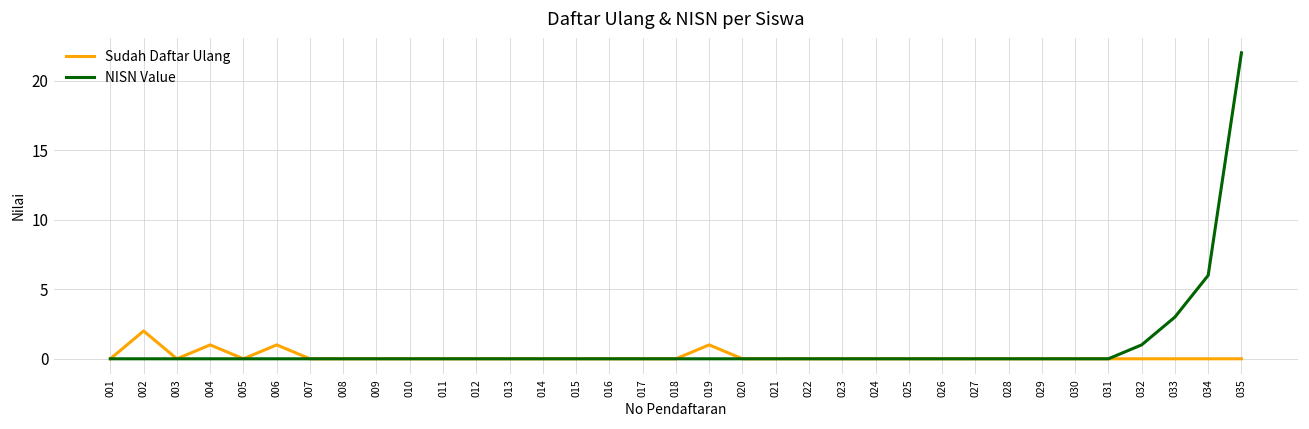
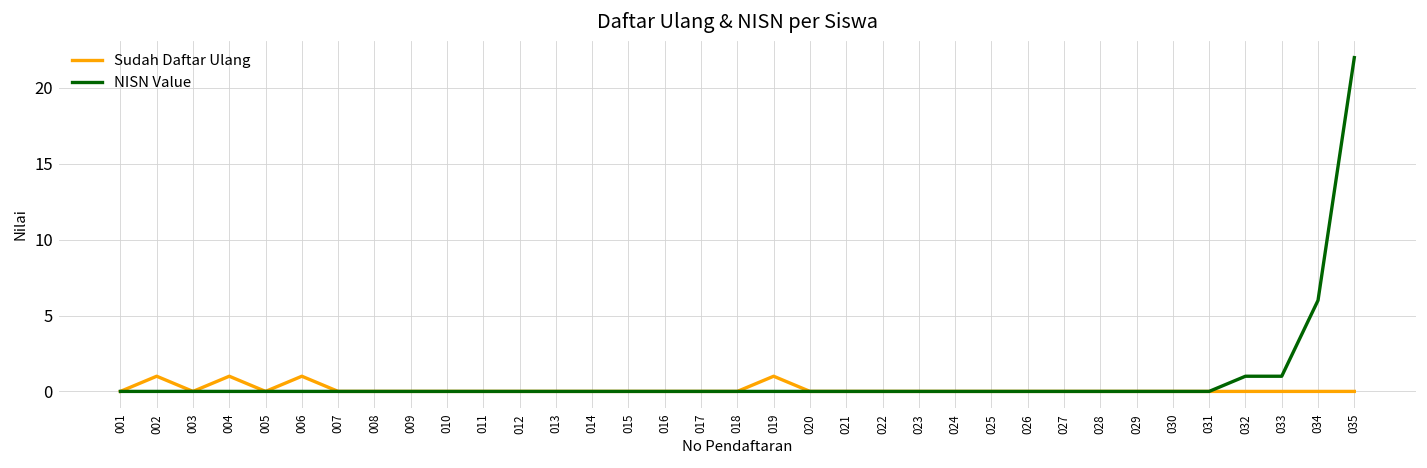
Sudah Daftar Ulang, 002: 2 -> 1
NISN Value, 033: 3 -> 1
